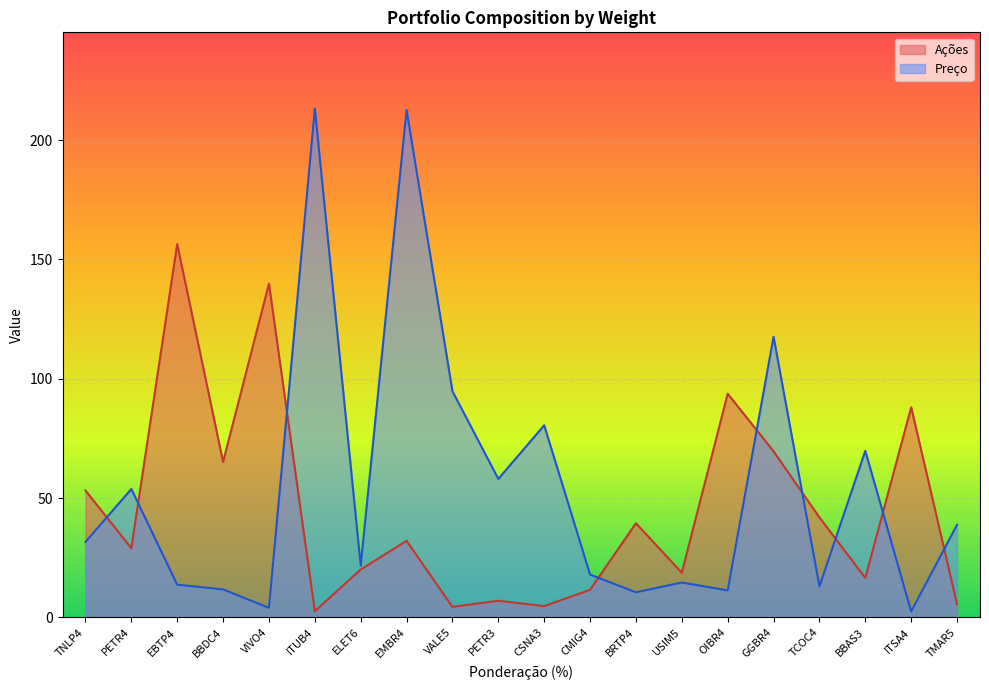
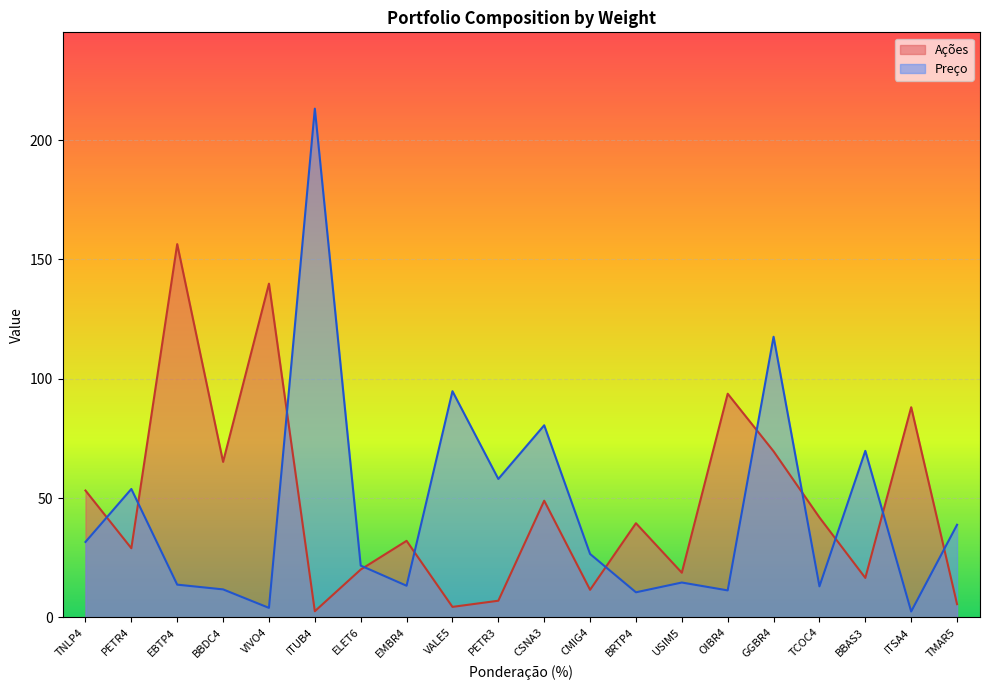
Preço, EMBR4: 213 -> 13
Ações, CSNA3: 5 -> 49
Preço, CMIG4: 18 -> 27
